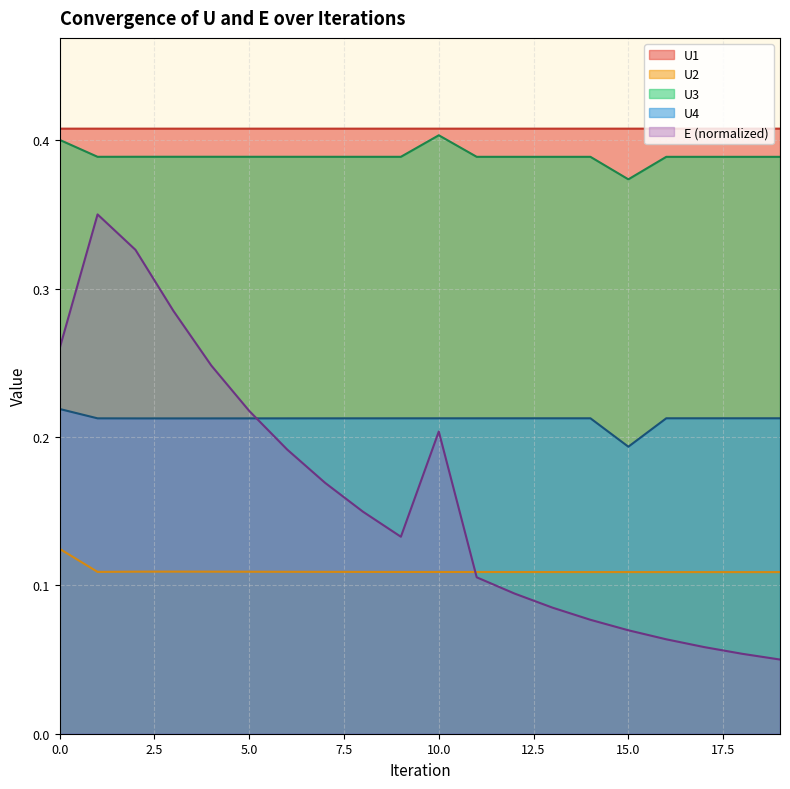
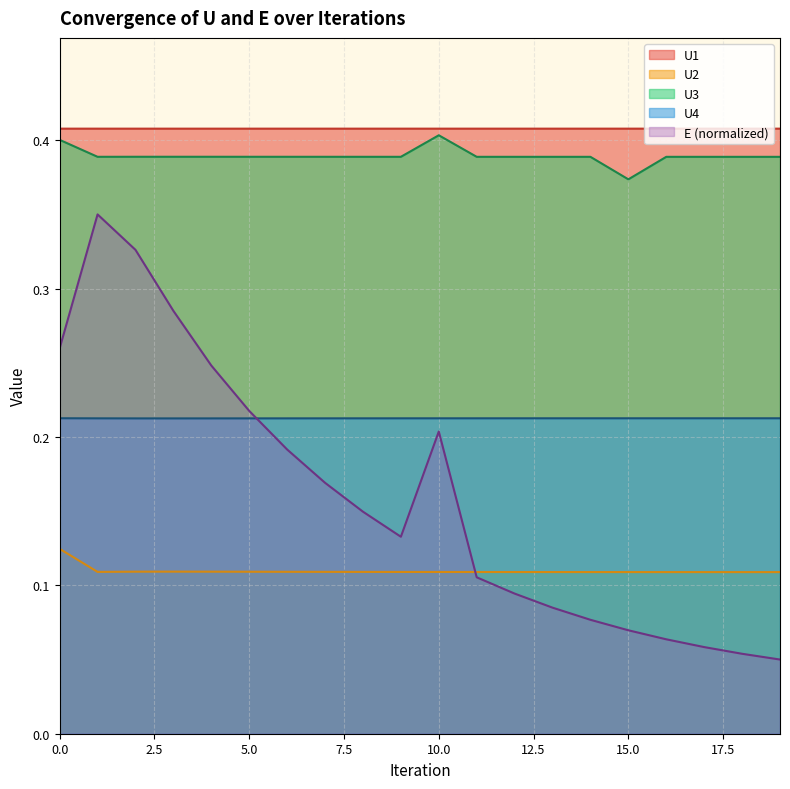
U4, 0.0: 0.219 -> 0.213
U4, 15.0: 0.193 -> 0.213
